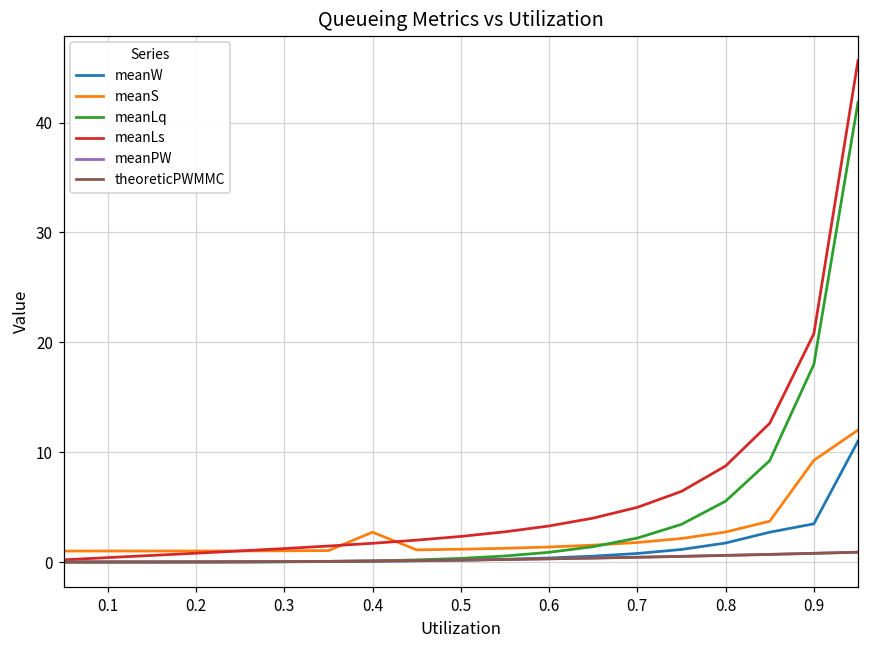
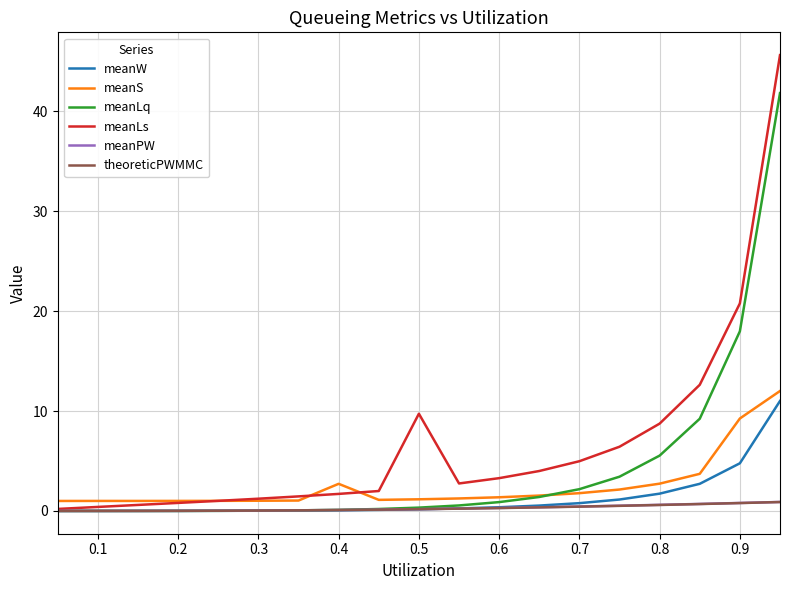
meanLs, 0.5: 2 -> 10
meanW, 0.9: 3 -> 5
